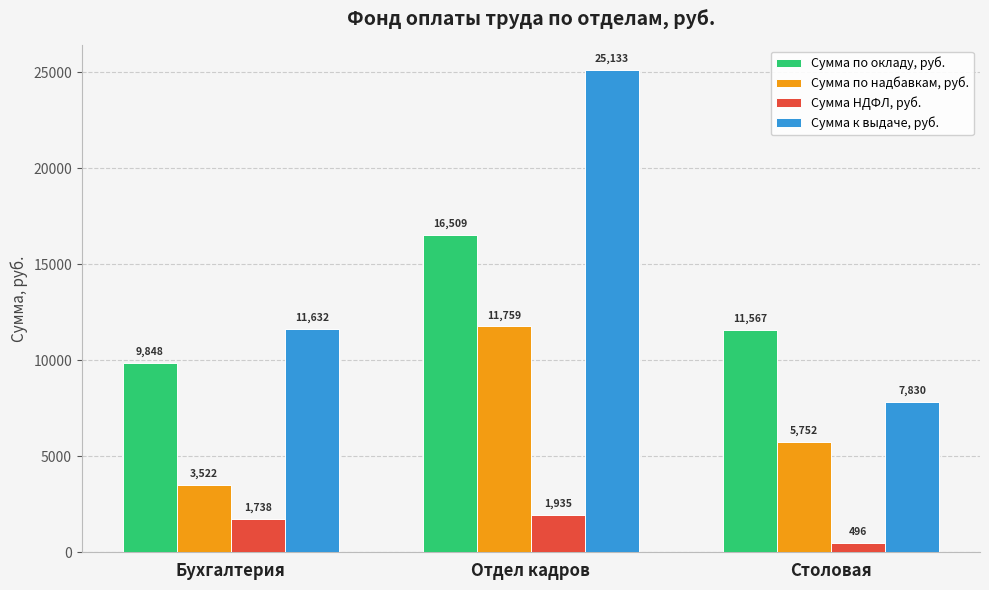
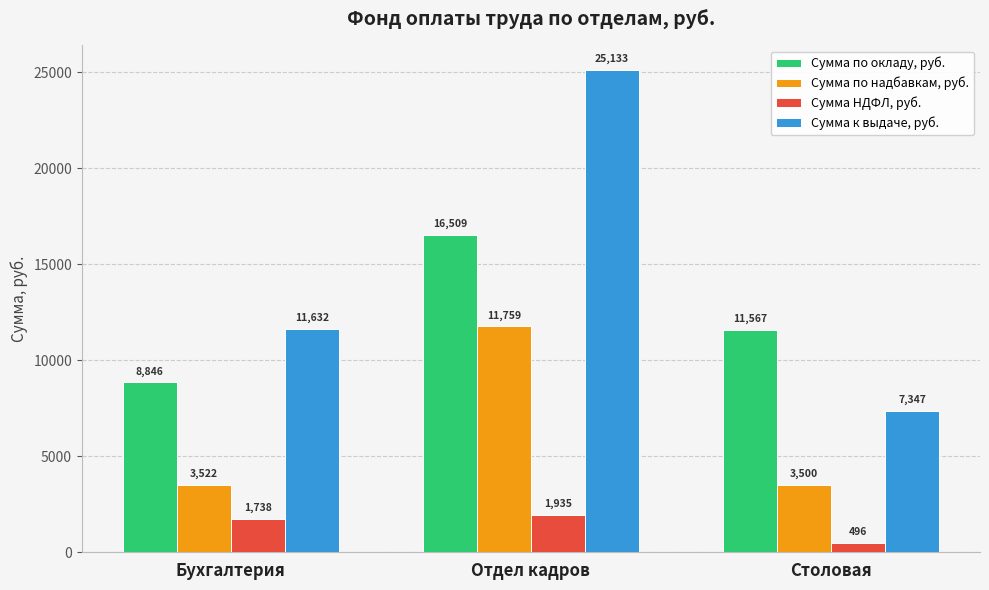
Сумма по окладу, руб., Бухгалтерия: 9,848 -> 8,846
Сумма по надбавкам, руб., Столовая: 5,752 -> 3,500
Сумма к выдаче, руб., Столовая: 7,830 -> 7,347
